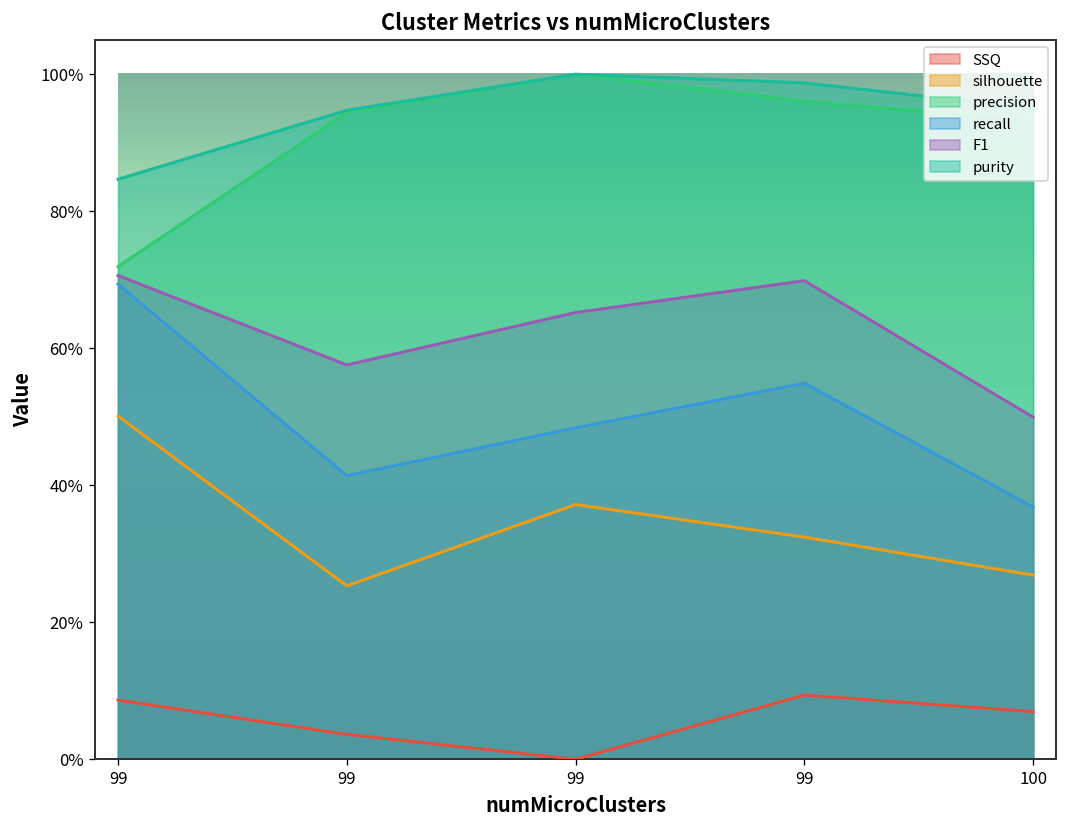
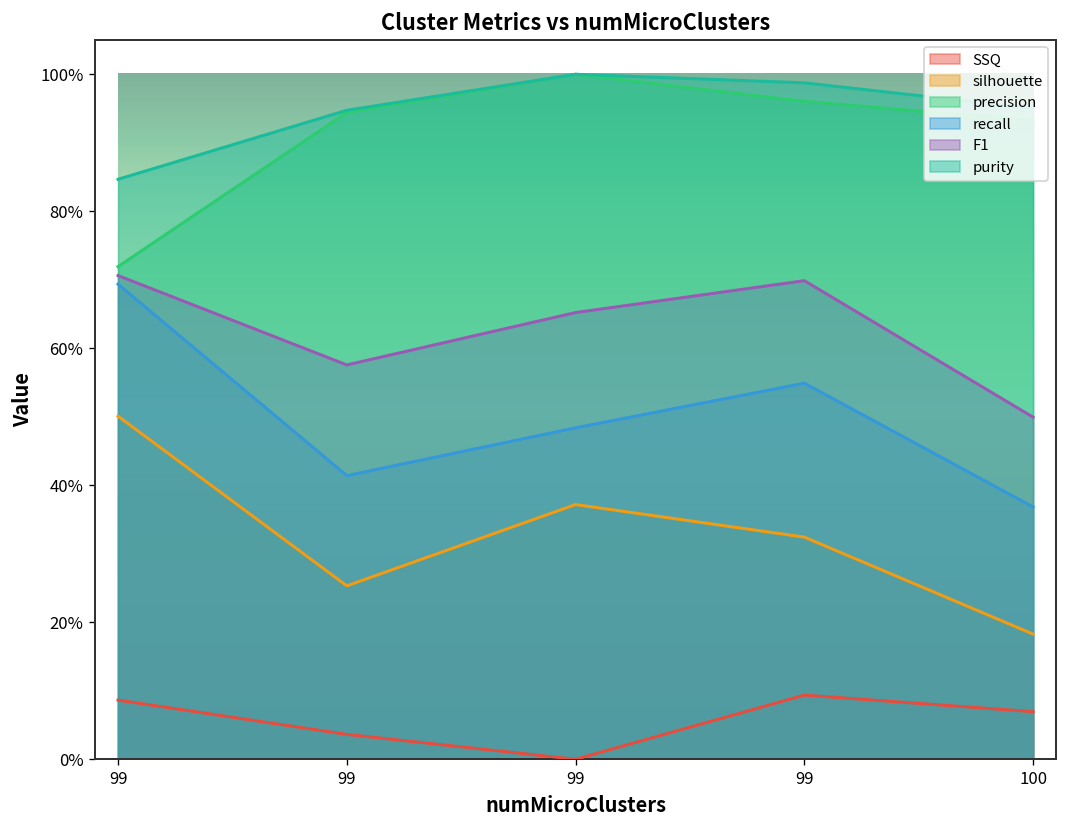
silhouette, 100: 27% -> 18%
